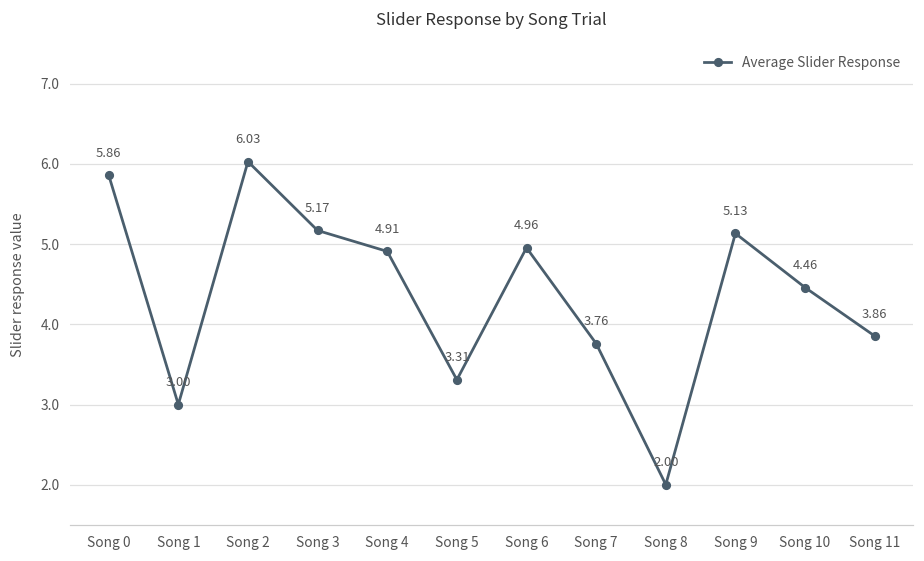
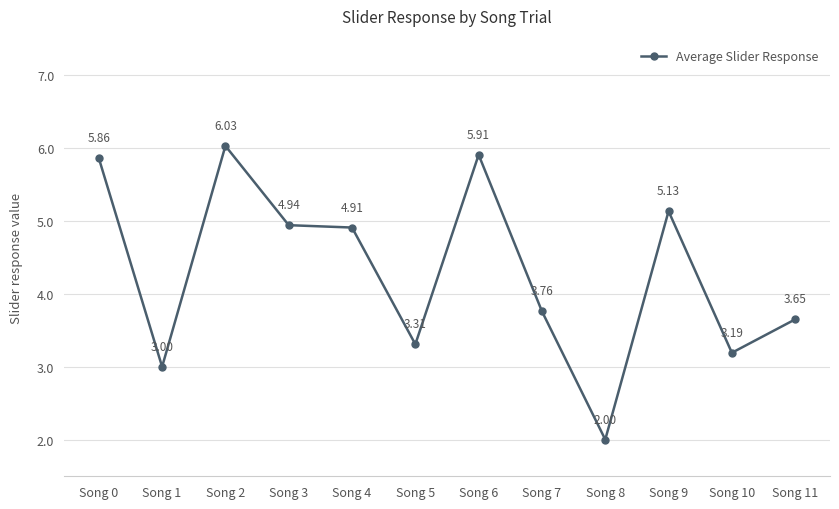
Song 3: 5.17 -> 4.94
Song 6: 4.96 -> 5.91
Song 10: 4.46 -> 3.19
Song 11: 3.86 -> 3.65
